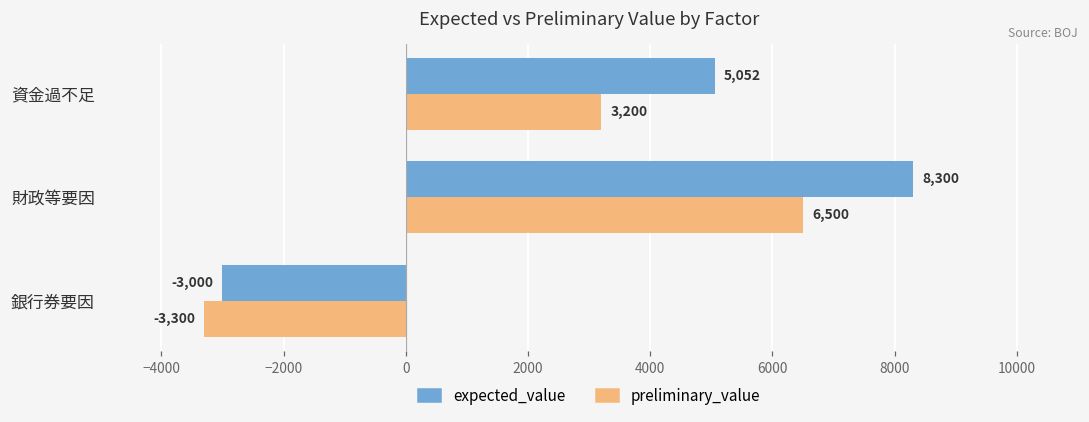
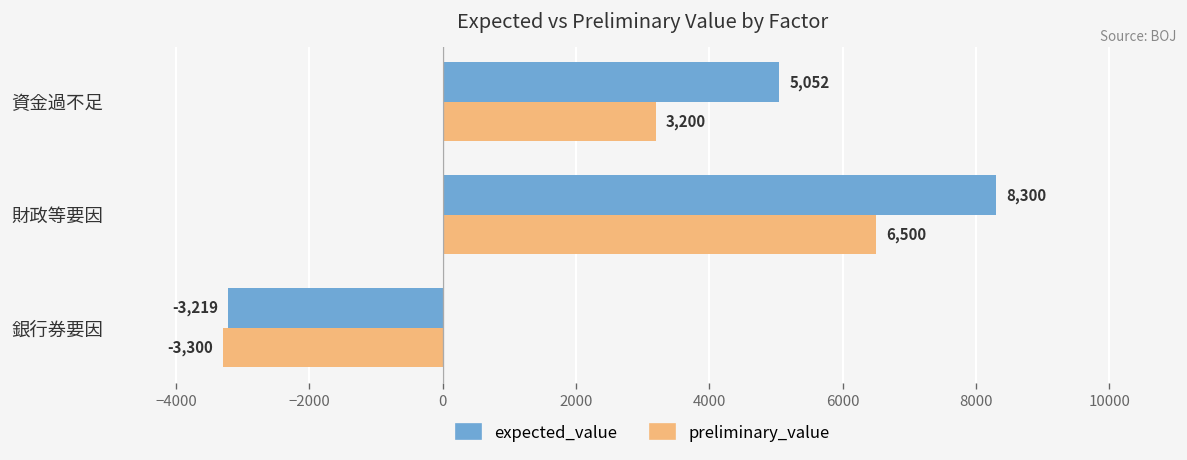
expected_value, 銀行券要因: -3,000 -> -3,219
